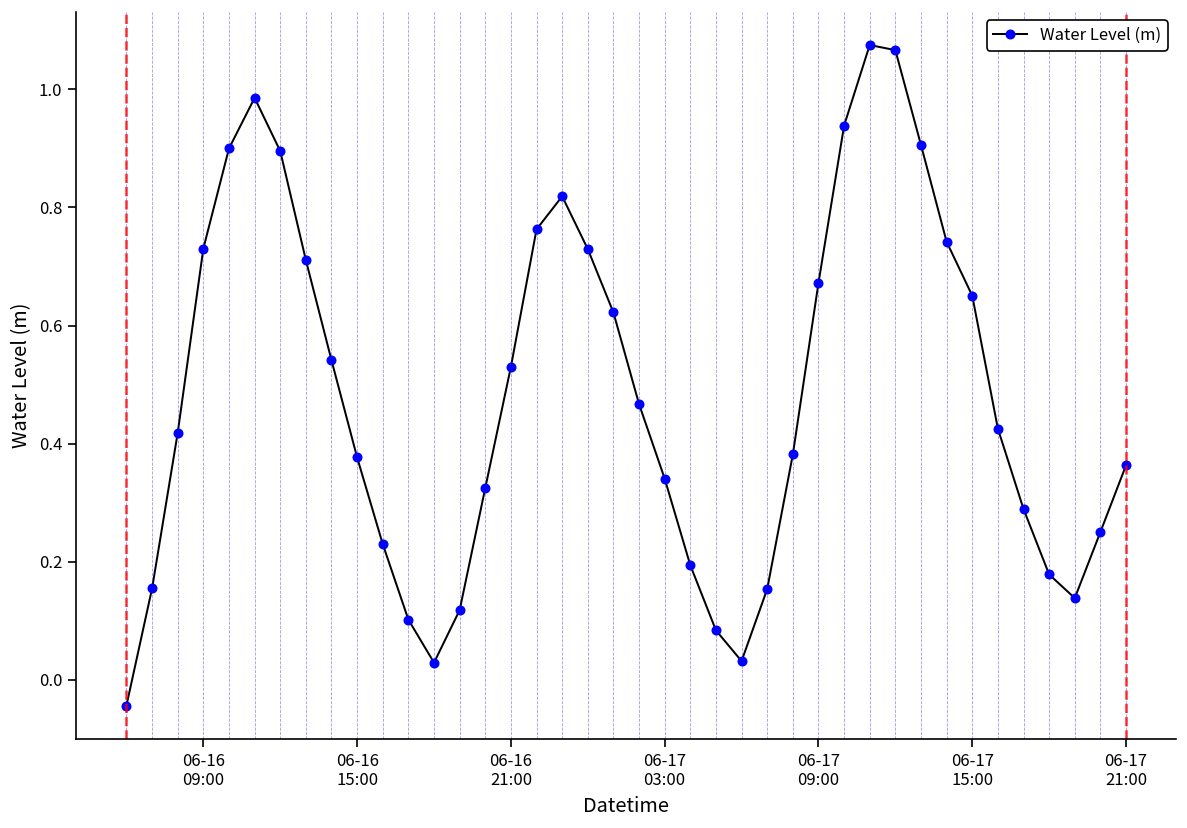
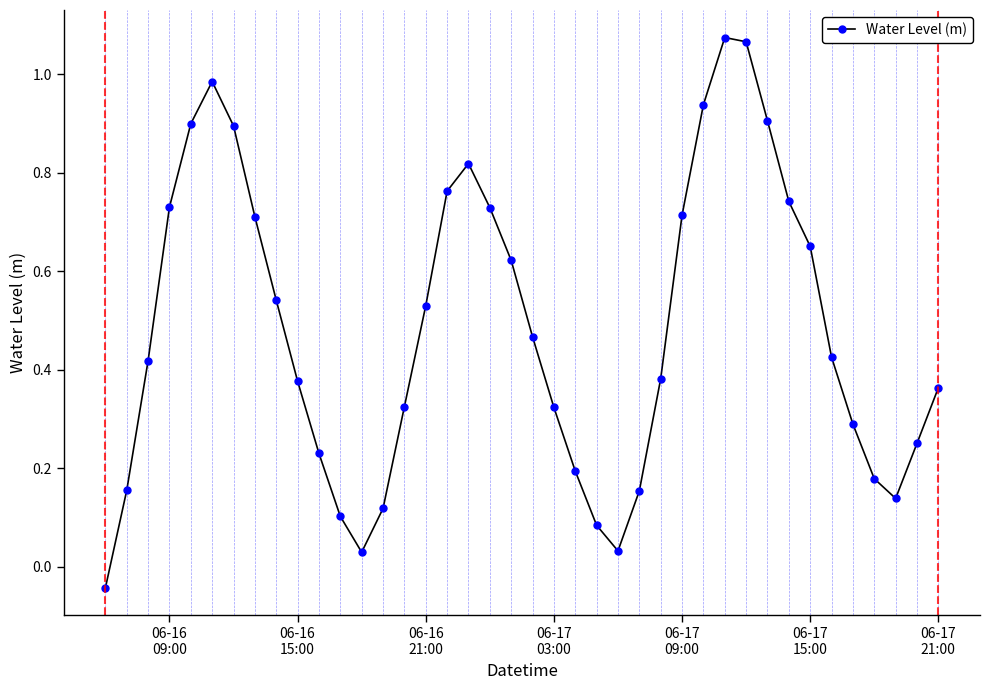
06-17 03:00: 0.34 -> 0.32
06-17 09:00: 0.67 -> 0.71
